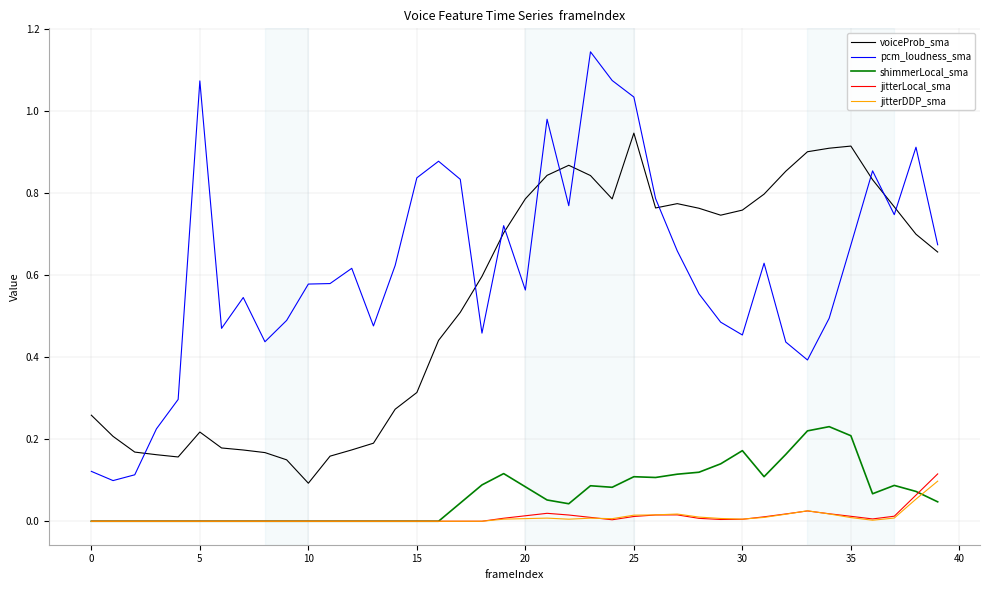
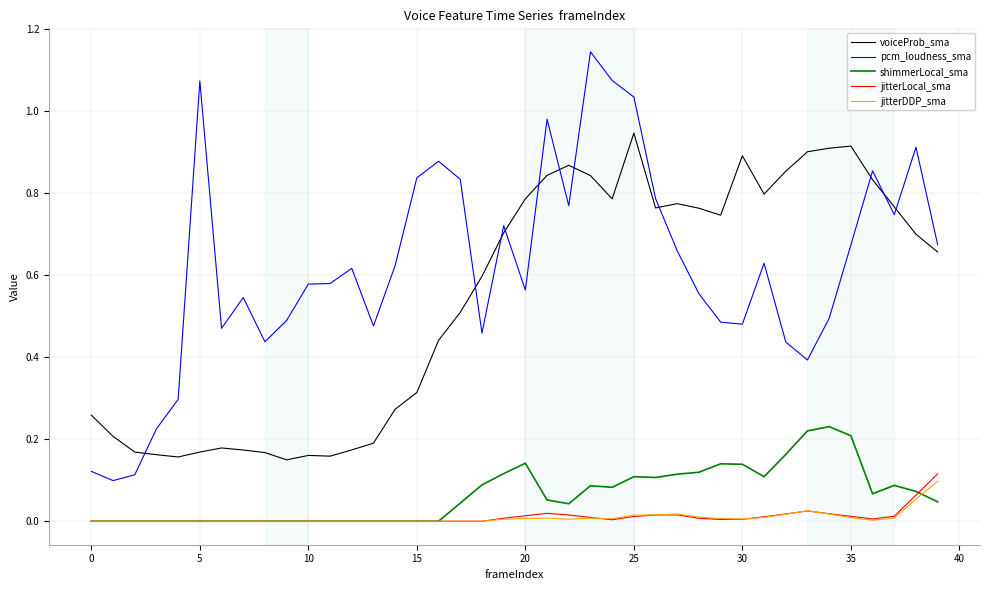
voiceProb_sma, 5: 0.22 -> 0.17
voiceProb_sma, 10: 0.09 -> 0.16
shimmerLocal_sma, 20: 0.08 -> 0.14
voiceProb_sma, 30: 0.76 -> 0.89
pcm_loudness_sma, 30: 0.45 -> 0.48
shimmerLocal_sma, 30: 0.17 -> 0.14
